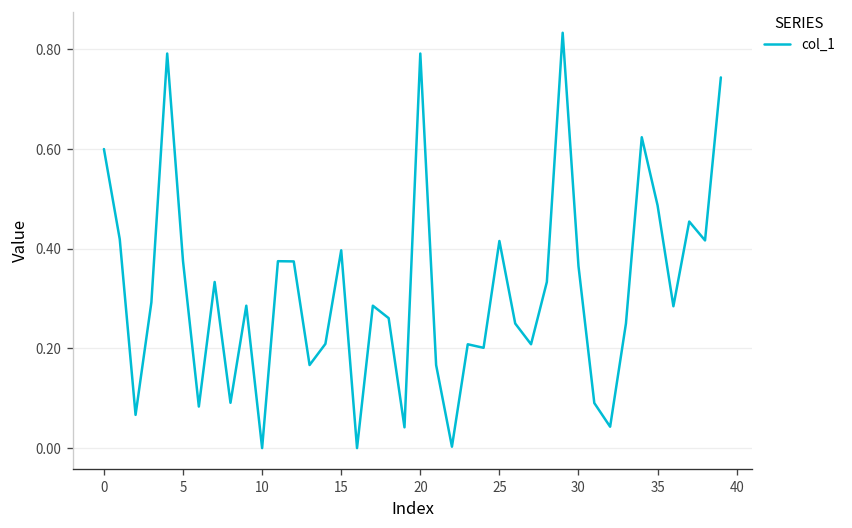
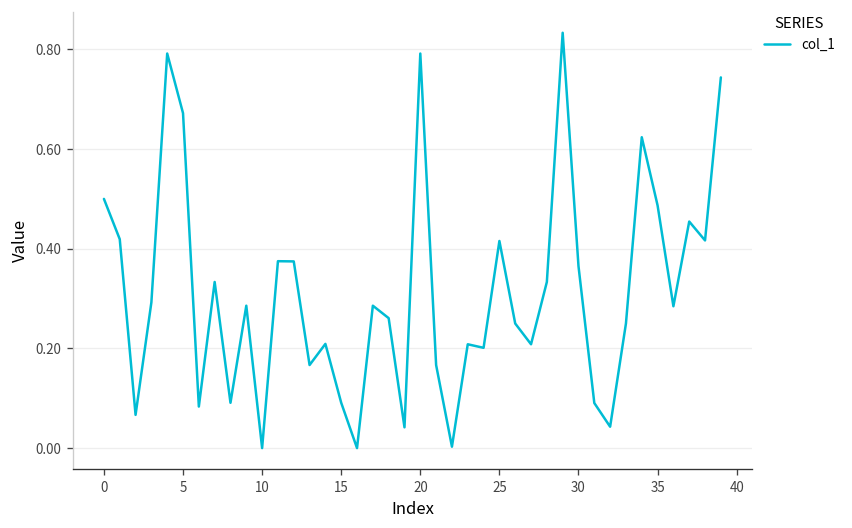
0: 0.6 -> 0.5
5: 0.38 -> 0.67
15: 0.40 -> 0.09
